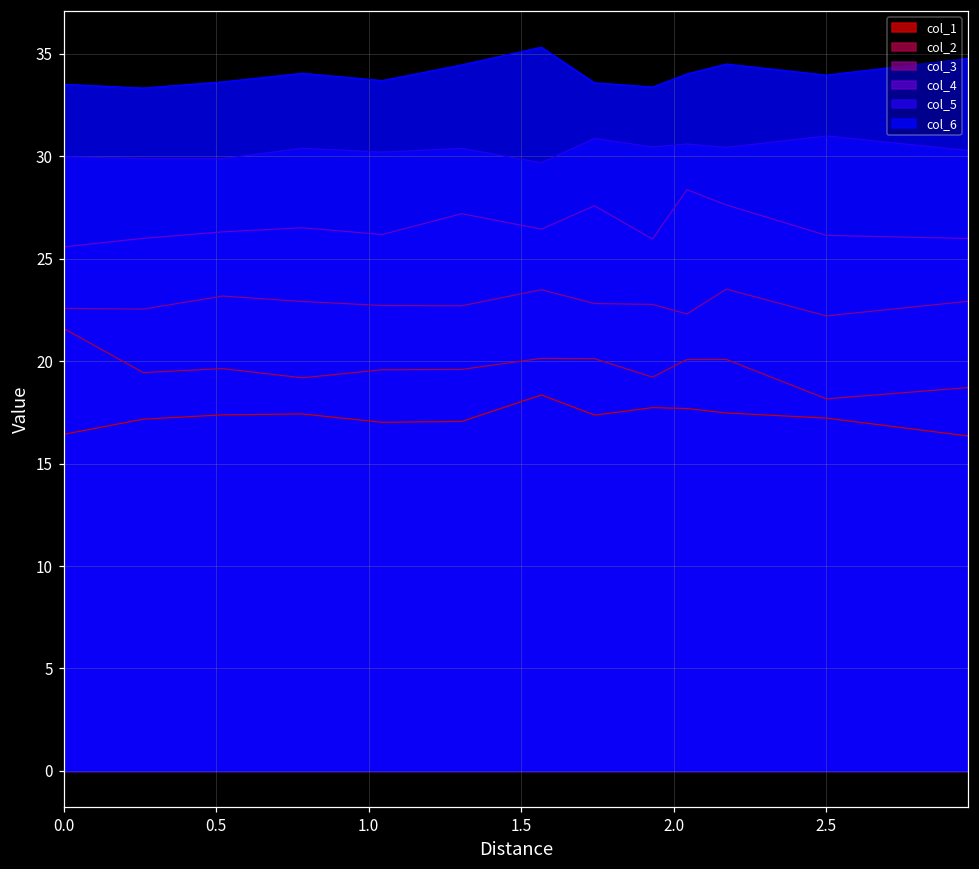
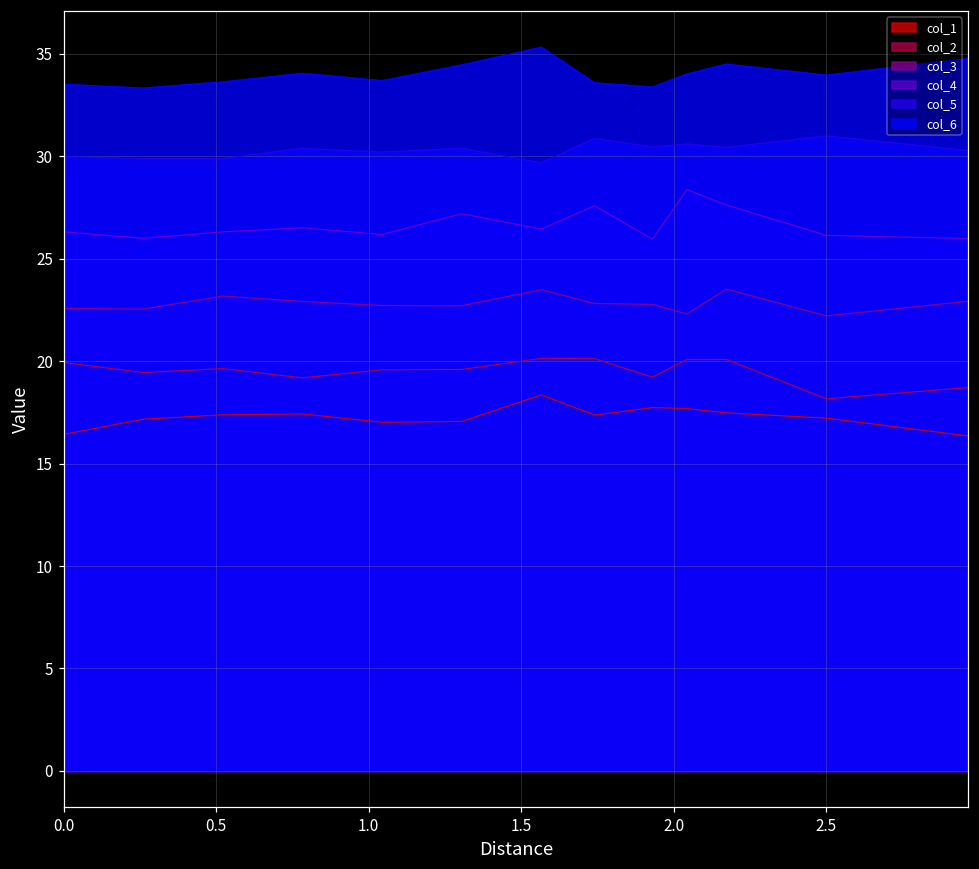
col_2, 0.0: 21.6 -> 19.9
col_4, 0.0: 25.6 -> 26.3
